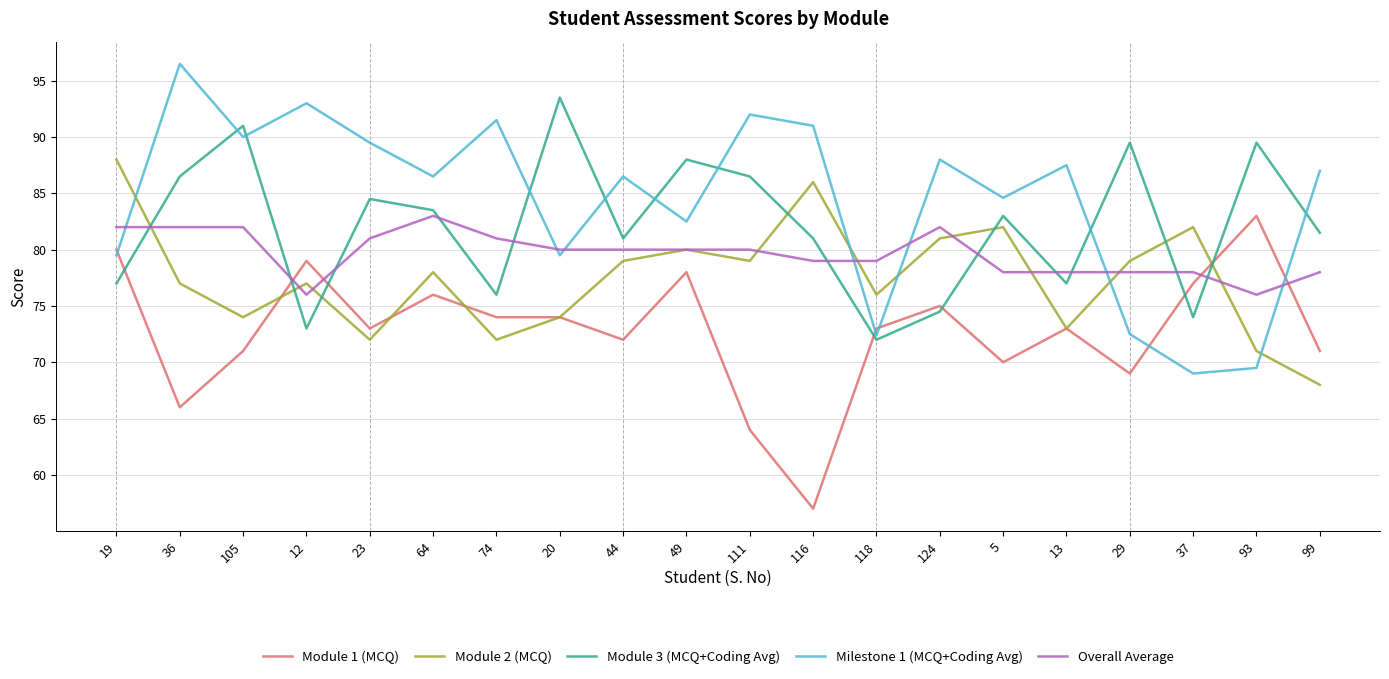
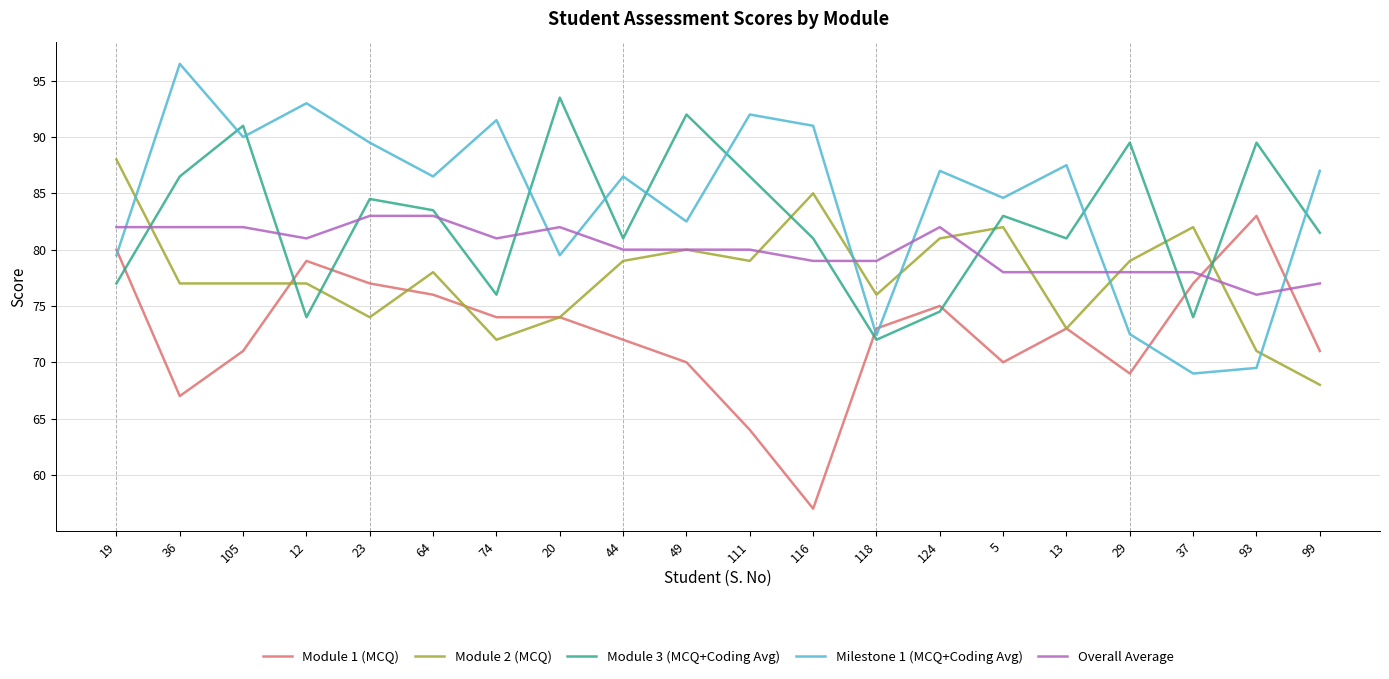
Module 1 (MCQ), 36: 66 -> 67
Module 2 (MCQ), 105: 74 -> 77
Module 3 (MCQ+Coding Avg), 12: 73 -> 74
Overall Average, 12: 76 -> 81
Module 1 (MCQ), 23: 73 -> 77
Module 2 (MCQ), 23: 72 -> 74
Overall Average, 23: 81 -> 83
Overall Average, 20: 80 -> 82
Module 1 (MCQ), 49: 78 -> 70
Module 3 (MCQ+Coding Avg), 49: 88 -> 92
Module 2 (MCQ), 116: 86 -> 85
Milestone 1 (MCQ+Coding Avg), 124: 88 -> 87
Module 3 (MCQ+Coding Avg), 13: 77 -> 81
Overall Average, 99: 78 -> 77
